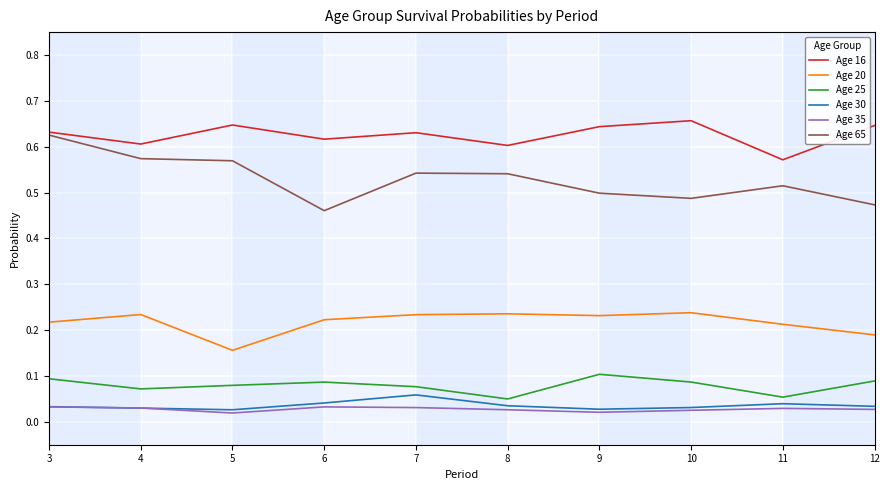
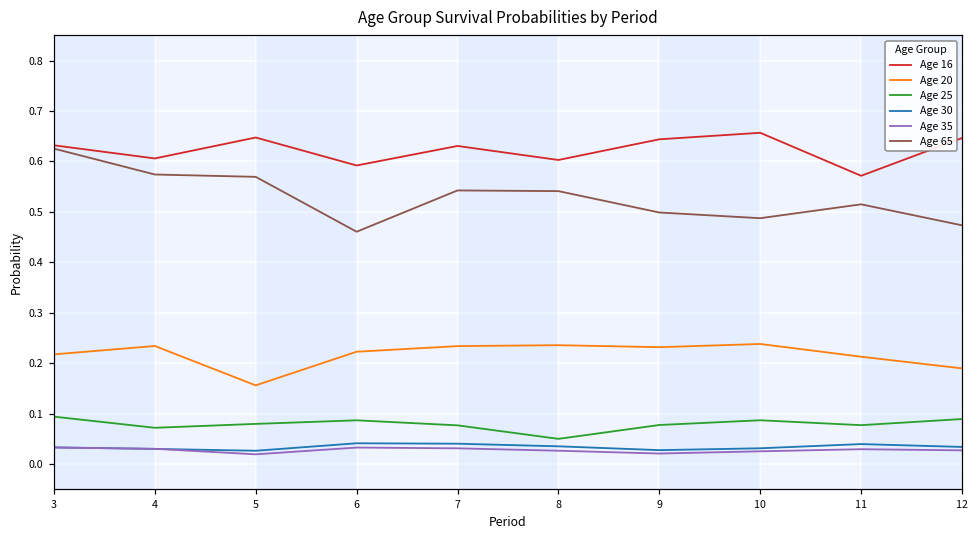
Age 16, 6: 0.62 -> 0.59
Age 30, 7: 0.06 -> 0.04
Age 25, 9: 0.10 -> 0.08
Age 25, 11: 0.05 -> 0.08
